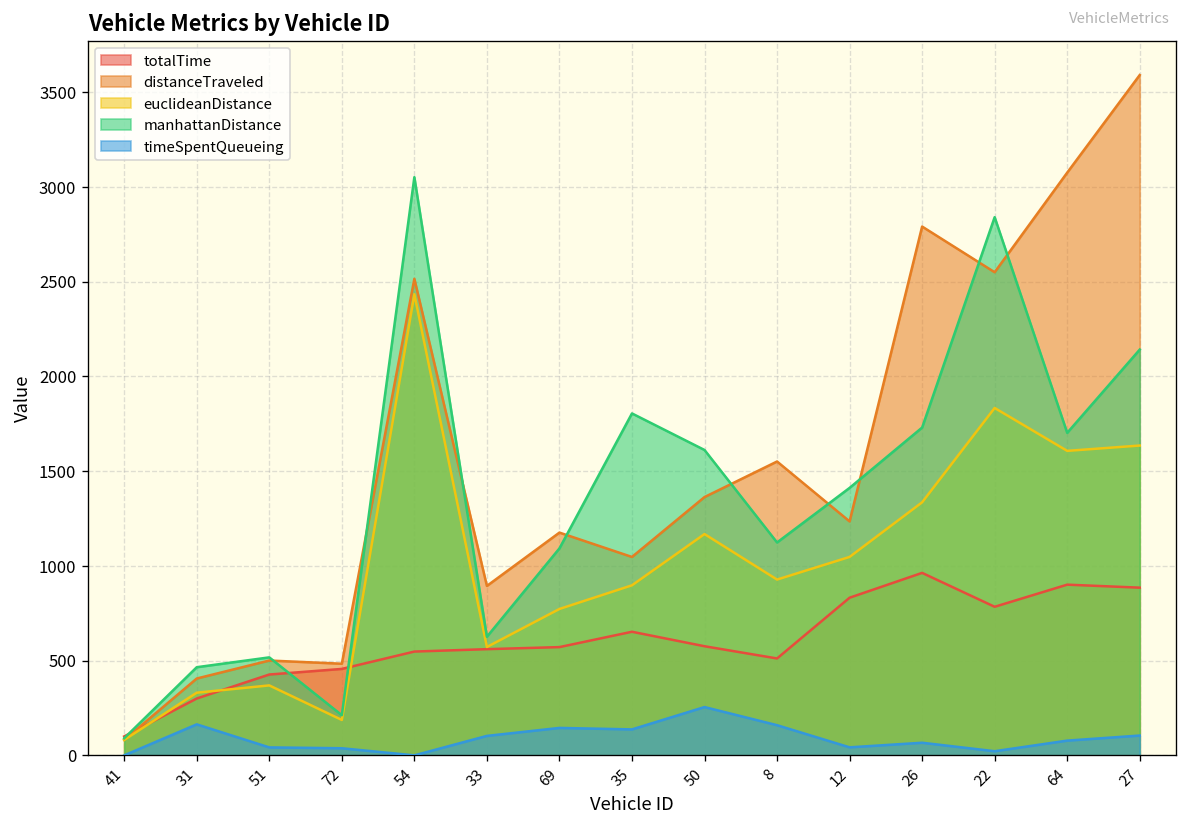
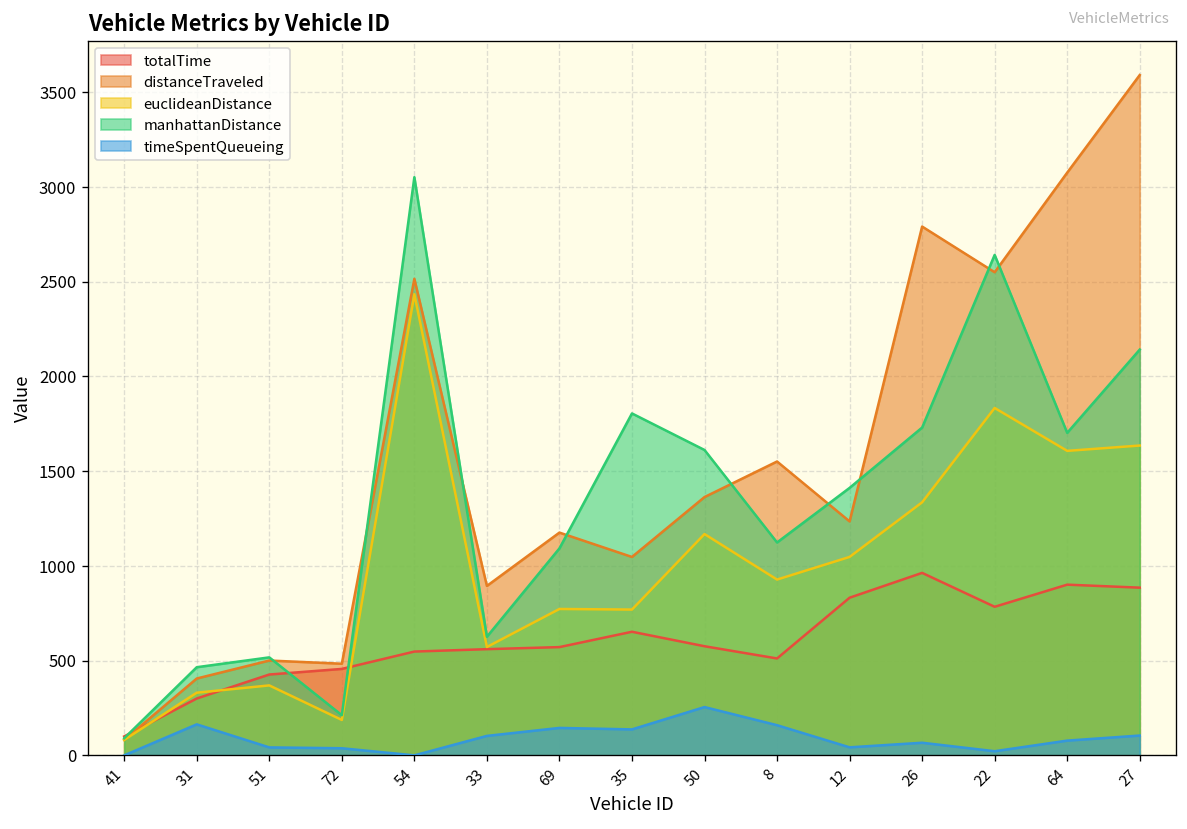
euclideanDistance, 35: 900 -> 770
manhattanDistance, 22: 2840 -> 2640
